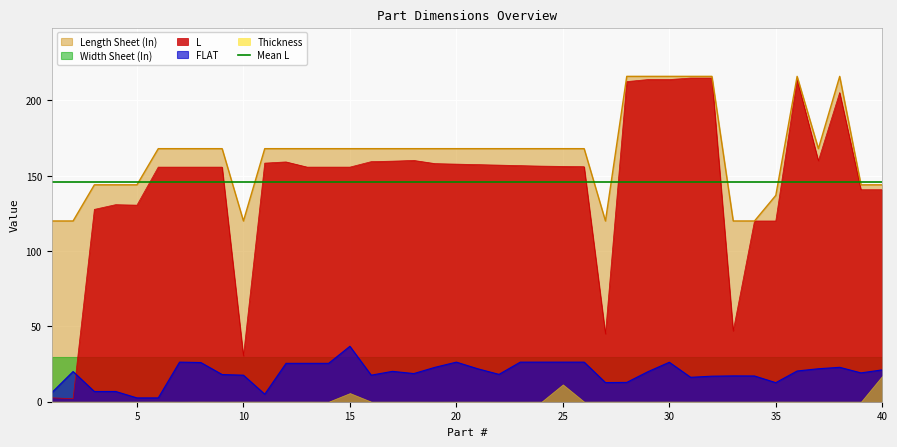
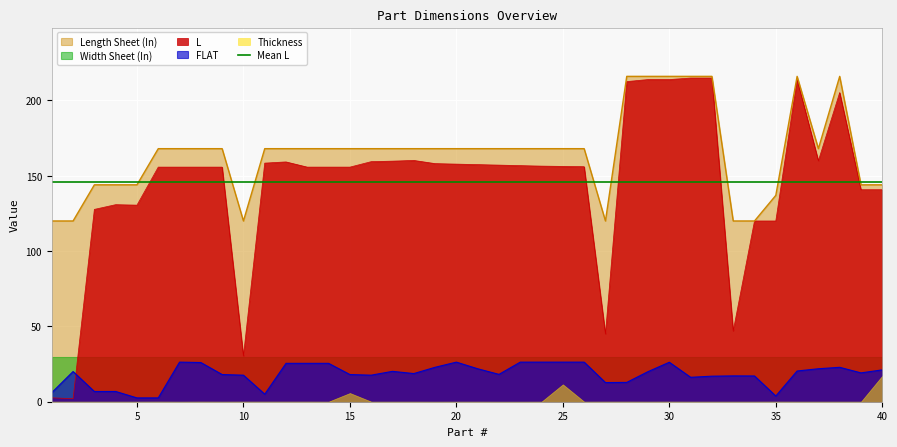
FLAT, 15: 37 -> 18
FLAT, 35: 13 -> 4
